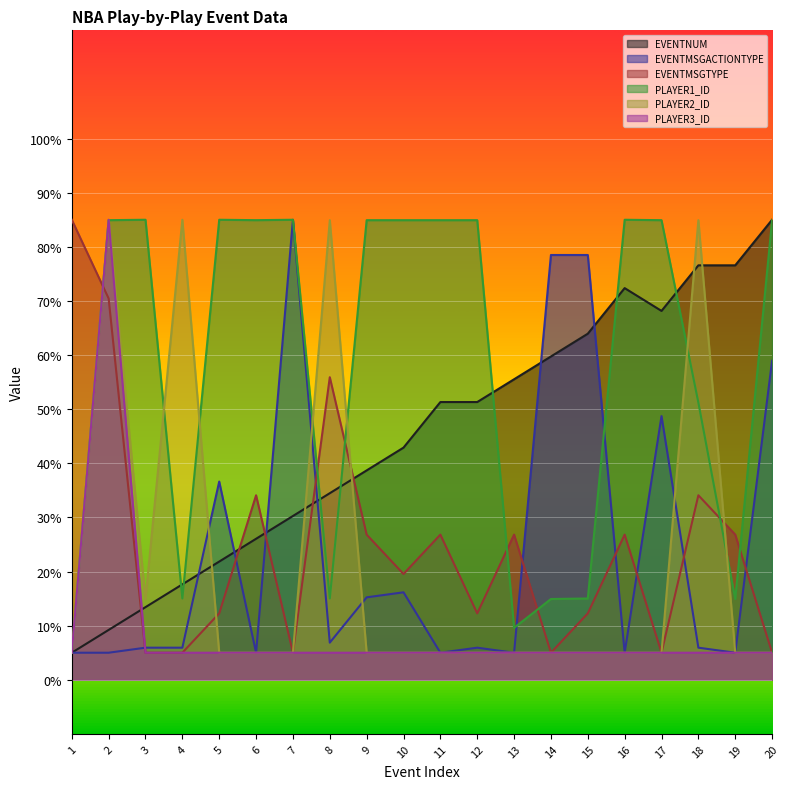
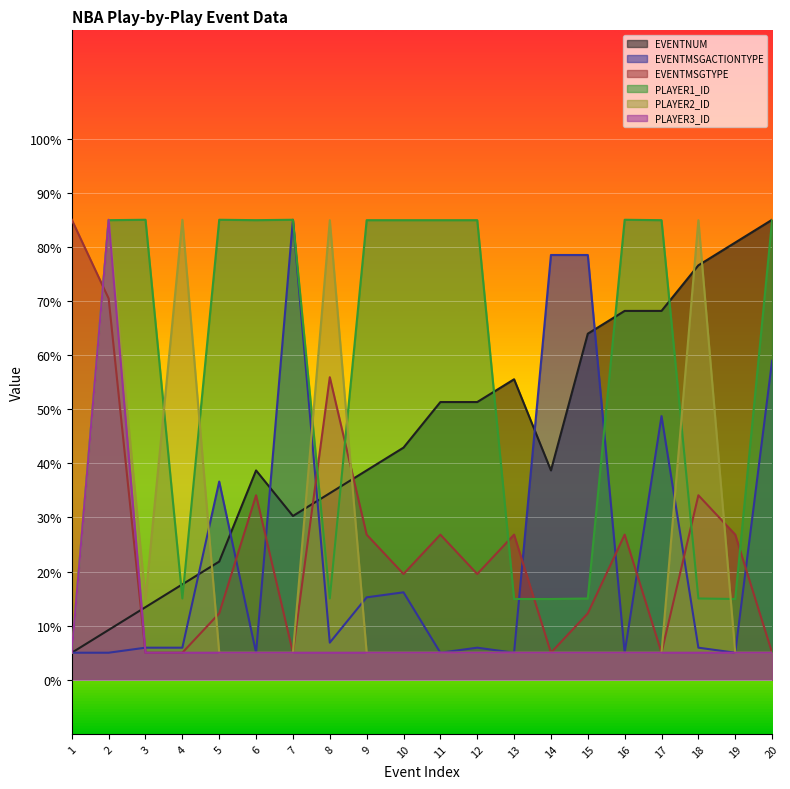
EVENTNUM, 6: 26% -> 39%
EVENTMSGTYPE, 12: 12% -> 20%
PLAYER1_ID, 13: 10% -> 15%
EVENTNUM, 14: 60% -> 39%
EVENTNUM, 16: 72% -> 68%
PLAYER1_ID, 18: 51% -> 15%
EVENTNUM, 19: 77% -> 81%
